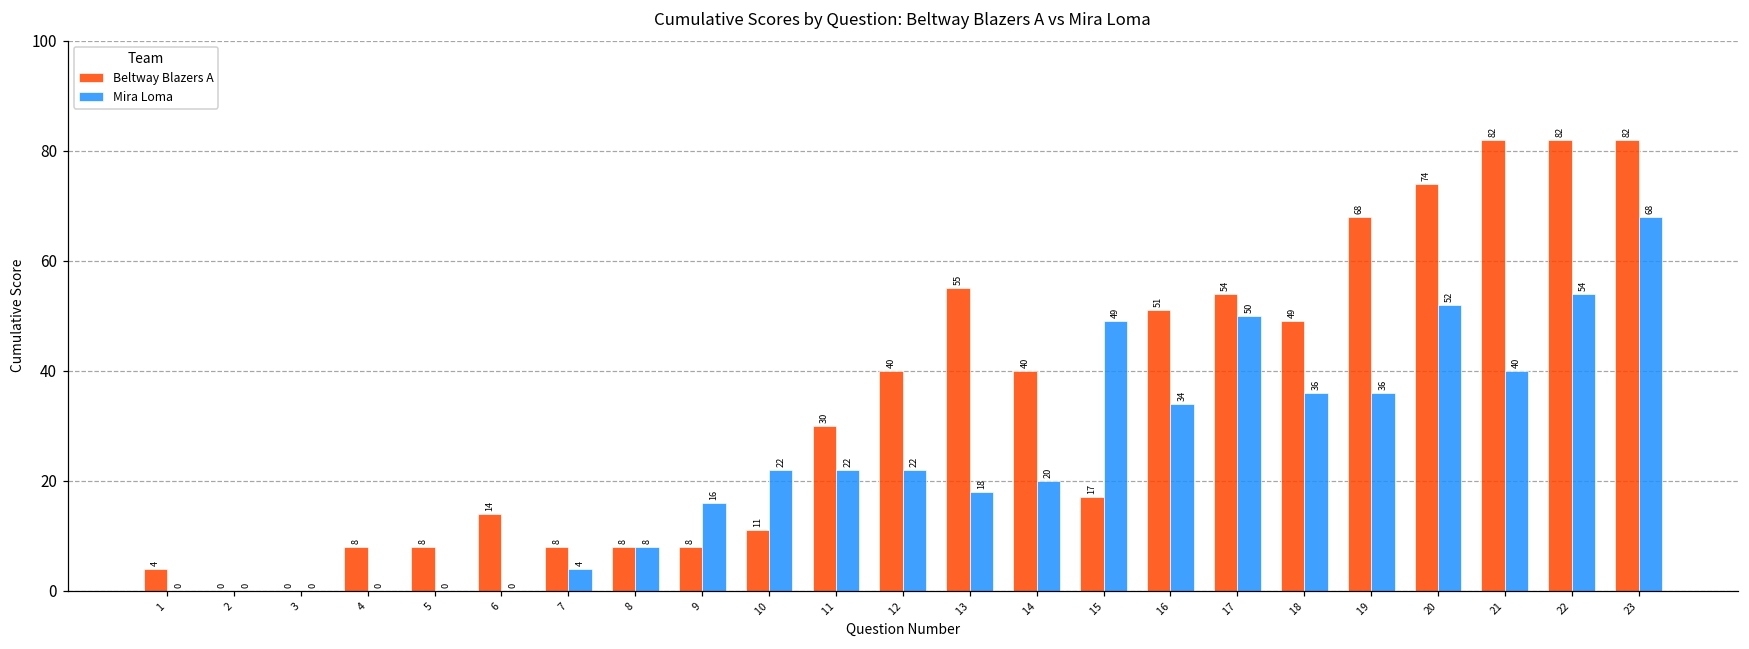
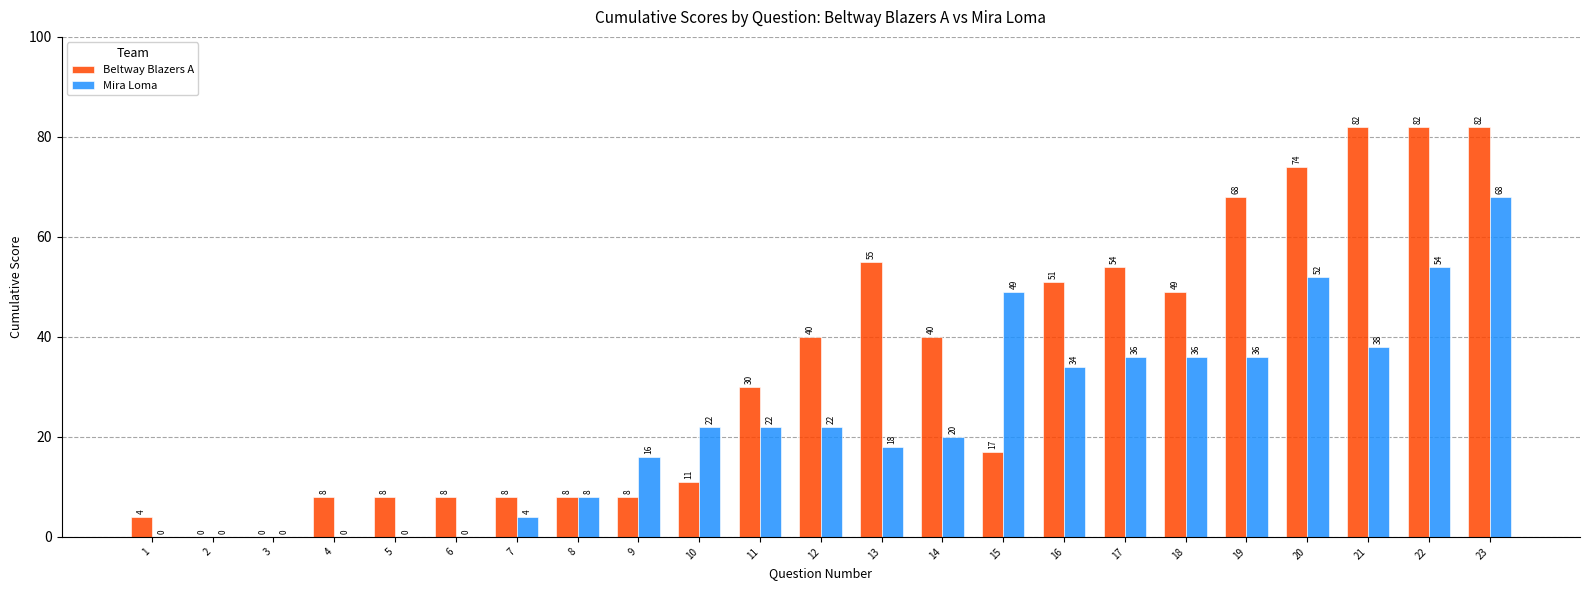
Beltway Blazers A, 6: 14 -> 8
Mira Loma, 17: 50 -> 36
Mira Loma, 21: 40 -> 38
